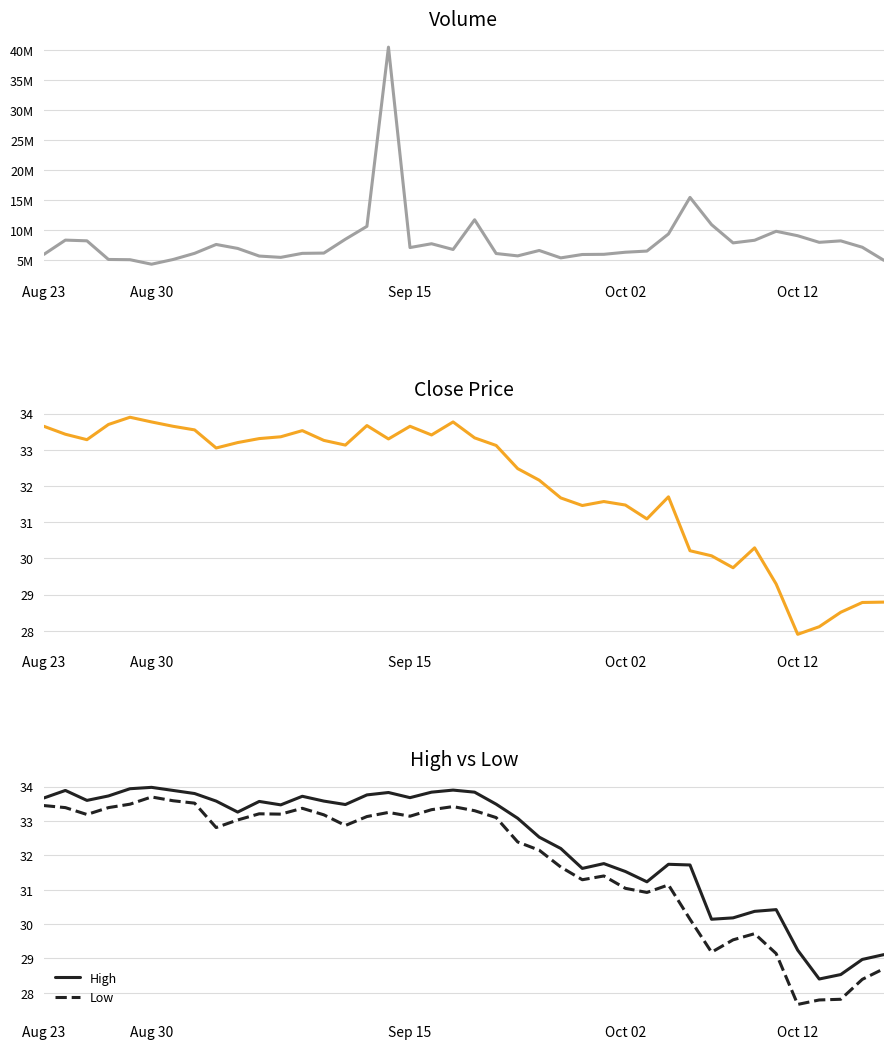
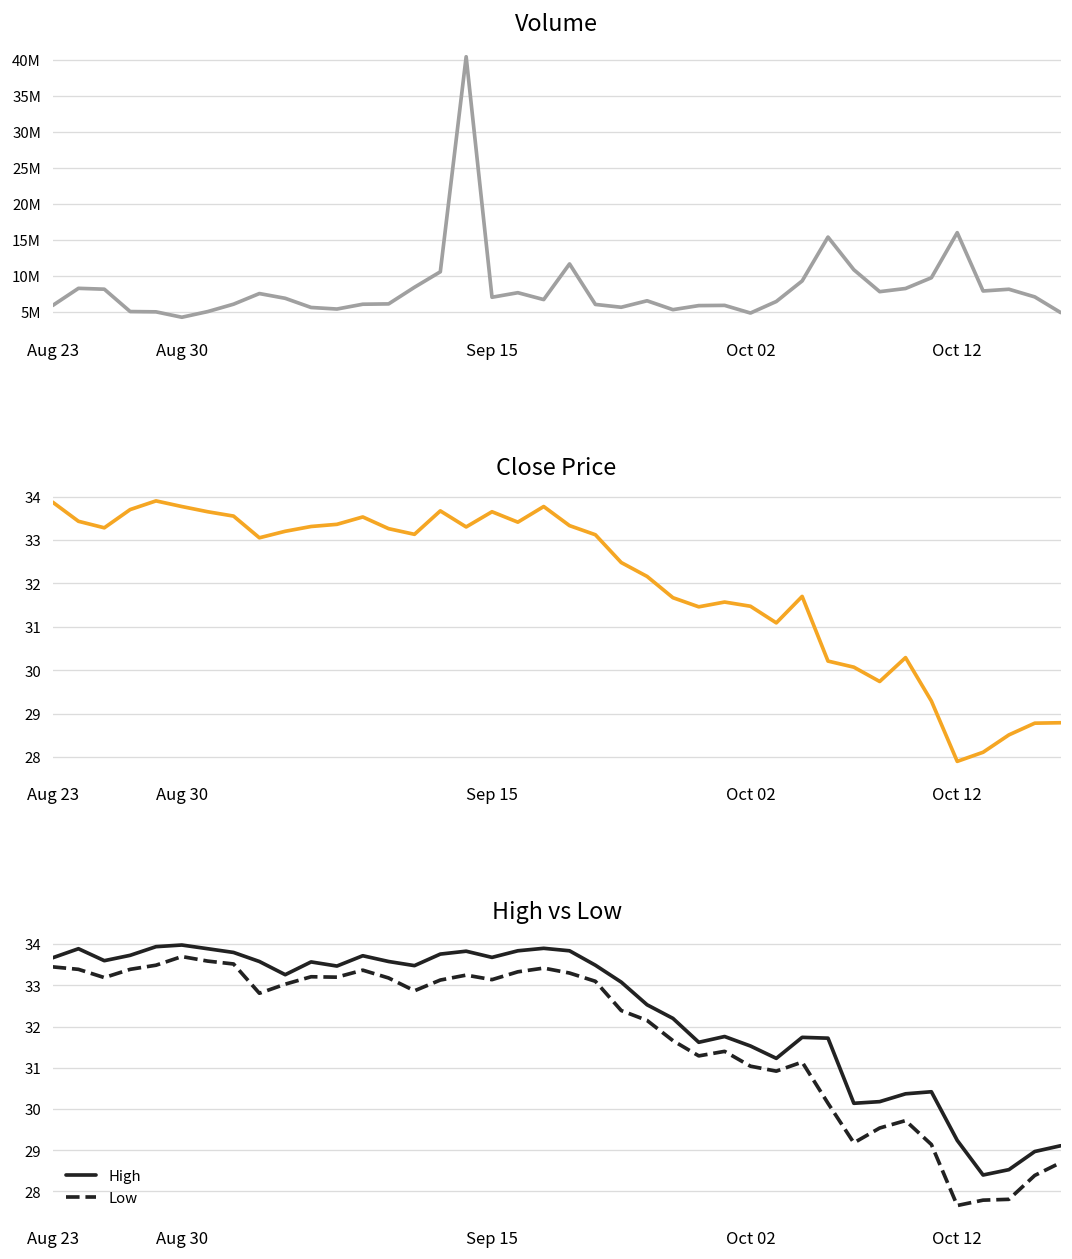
Volume, Oct 02: 6000000 -> 5000000
Volume, Oct 12: 9000000 -> 16000000
Close Price, Aug 23: 33.7 -> 33.9
